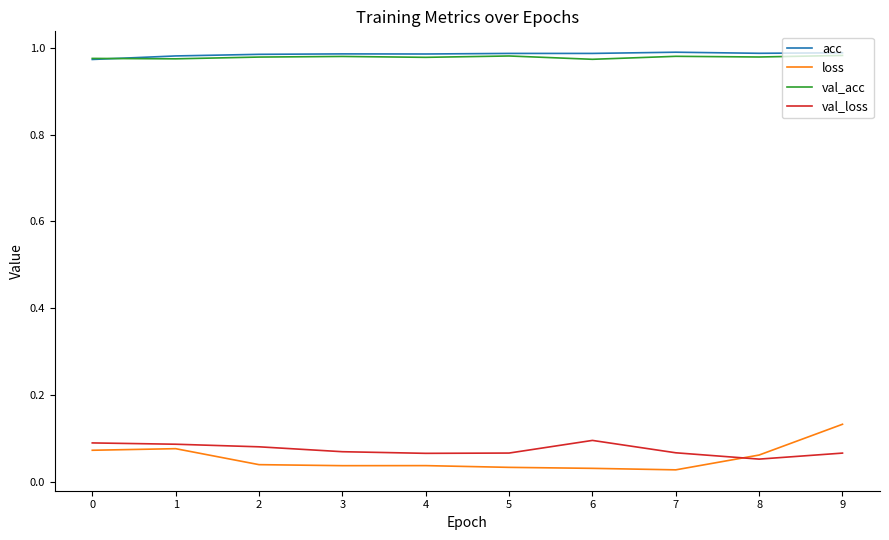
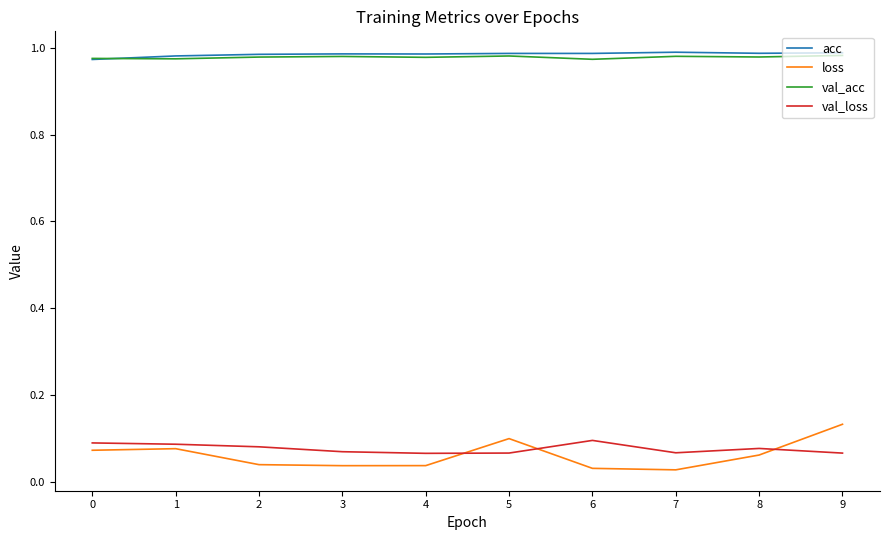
loss, 5: 0.03 -> 0.10
val_loss, 8: 0.05 -> 0.08
